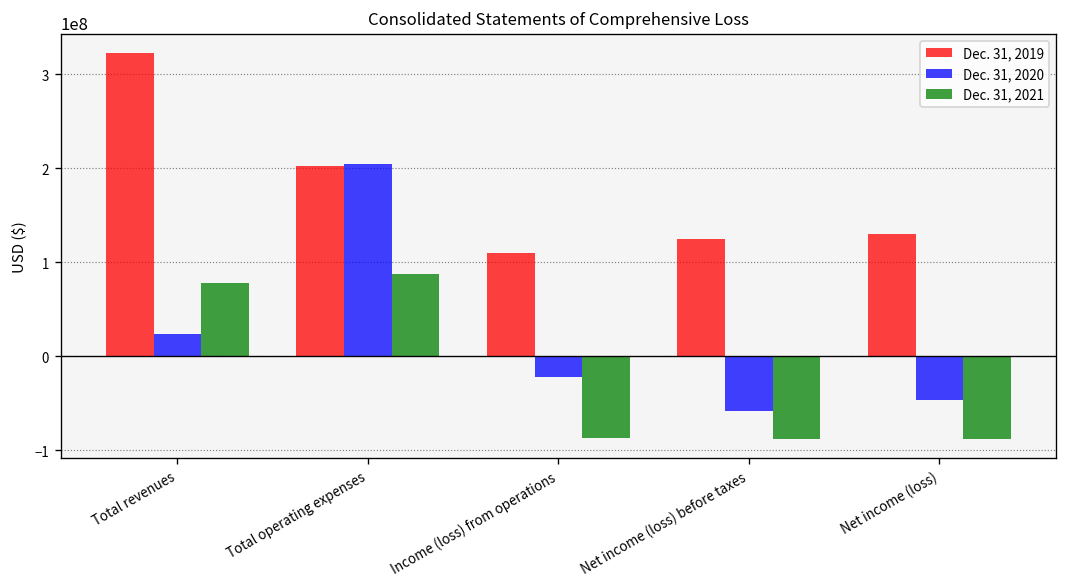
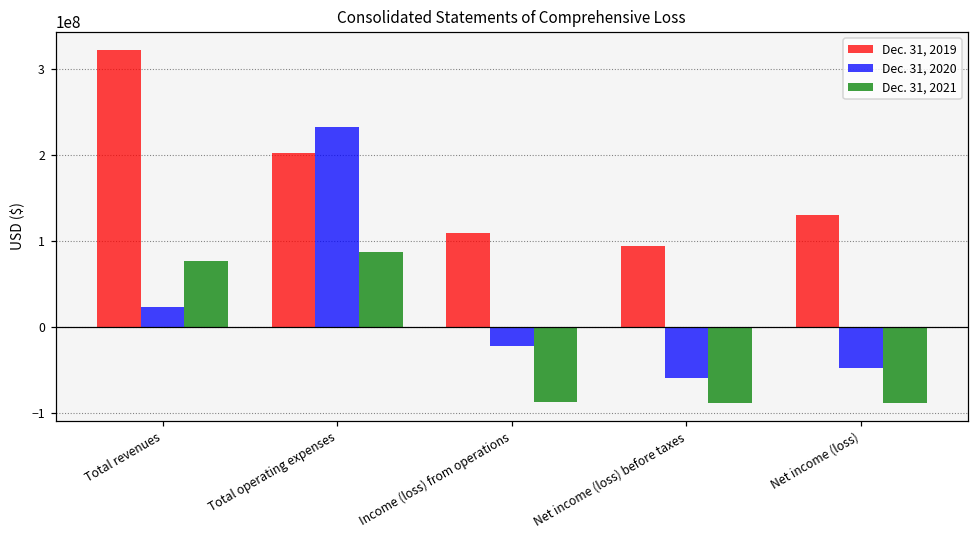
Dec. 31, 2020, Total operating expenses: 200000000 -> 230000000
Dec. 31, 2019, Net income (loss) before taxes: 120000000 -> 90000000
